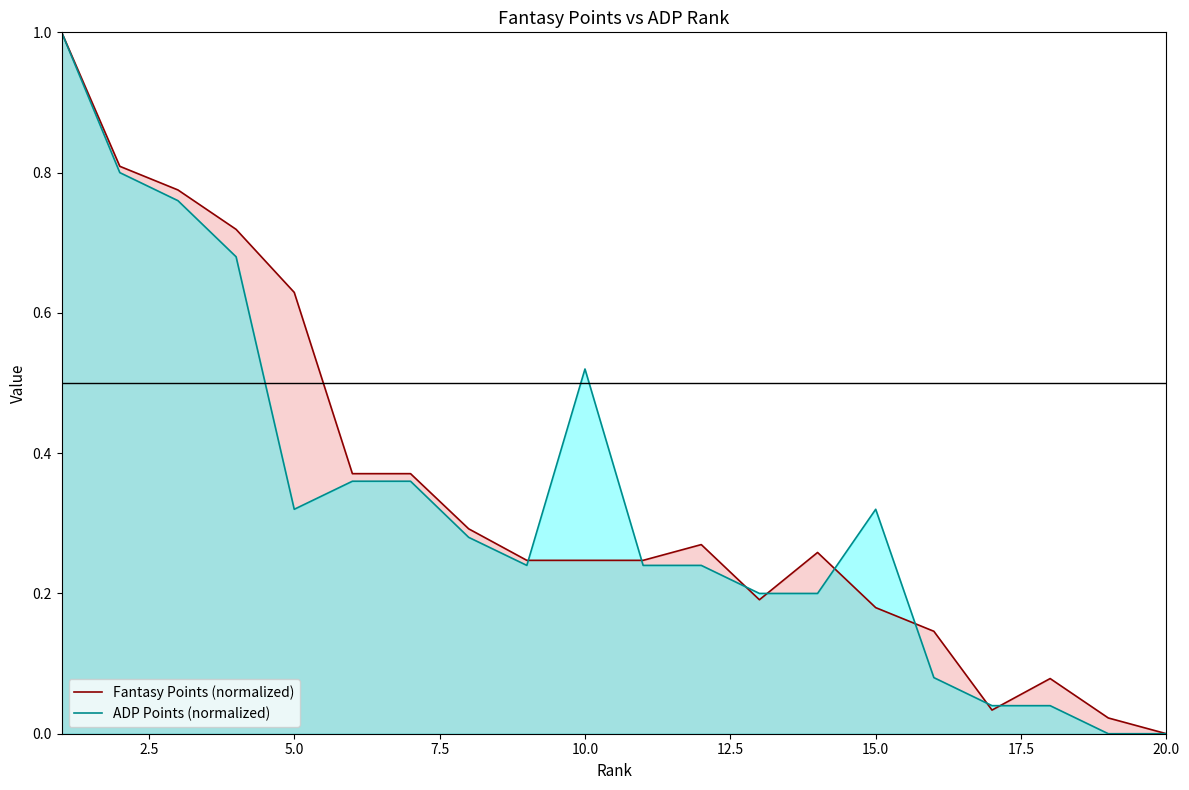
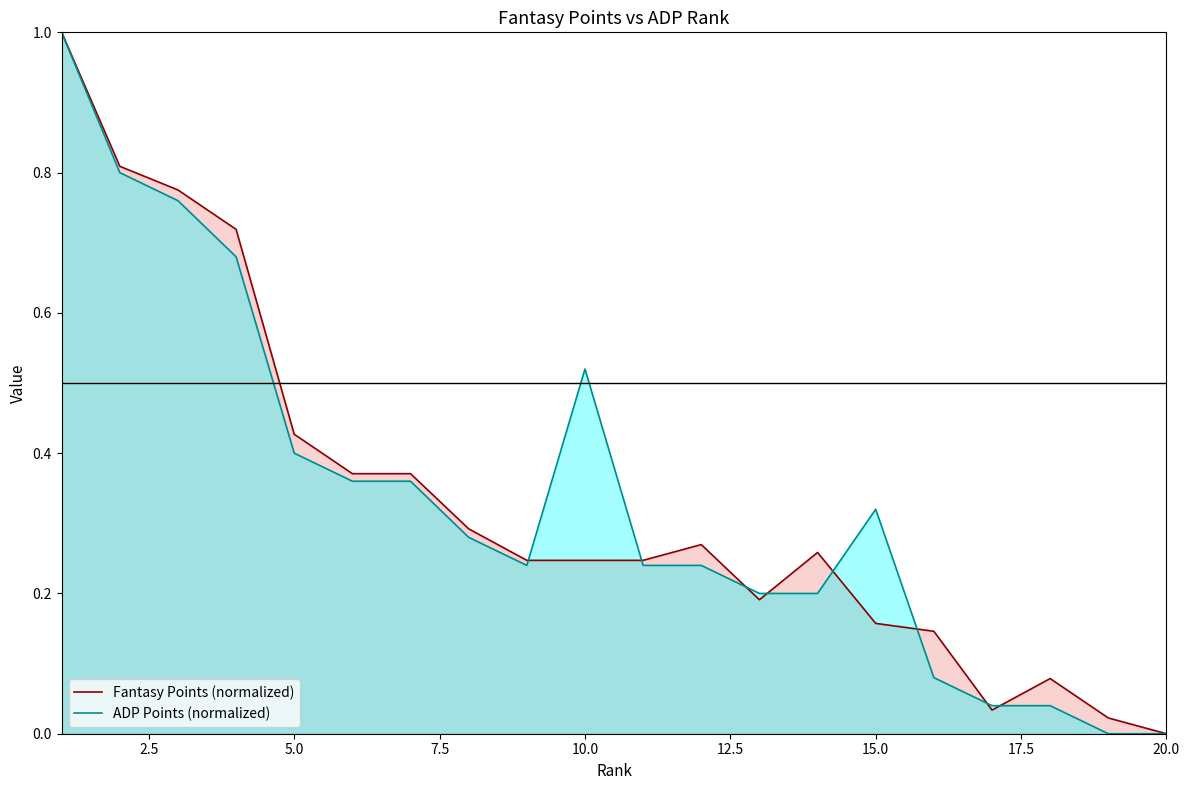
Fantasy Points (normalized), 5.0: 0.63 -> 0.43
ADP Points (normalized), 5.0: 0.32 -> 0.40
Fantasy Points (normalized), 15.0: 0.18 -> 0.16
